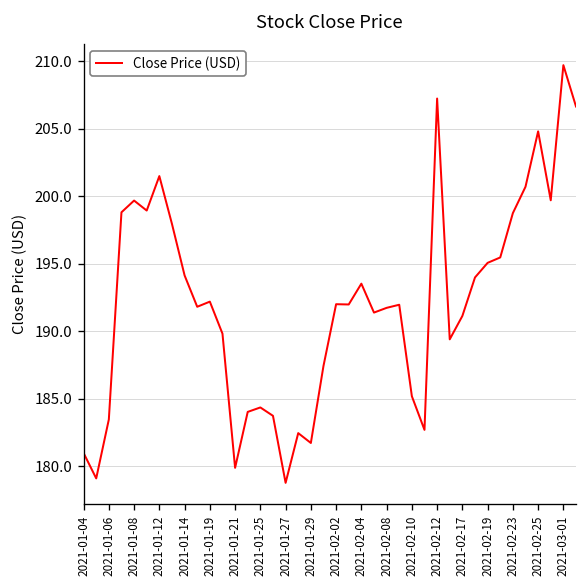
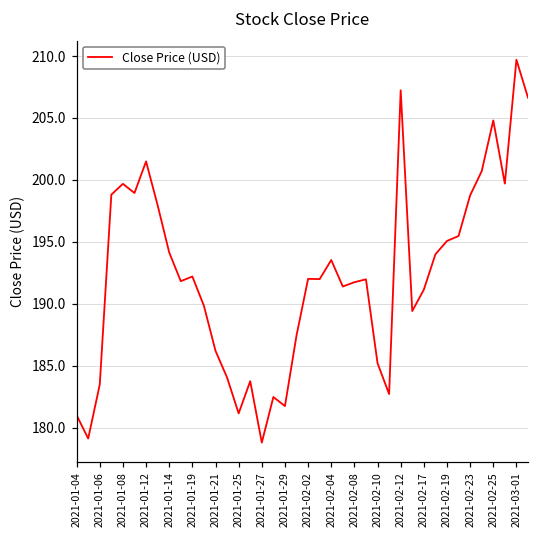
2021-01-21: 179.9 -> 186.2
2021-01-25: 184.4 -> 181.2
